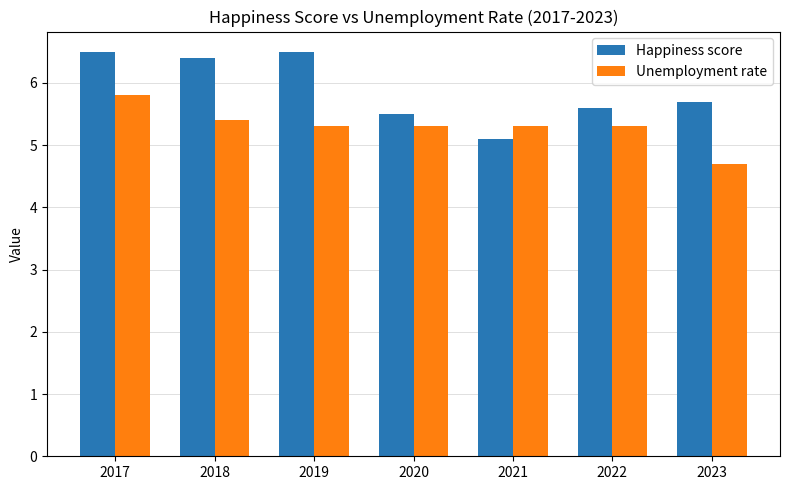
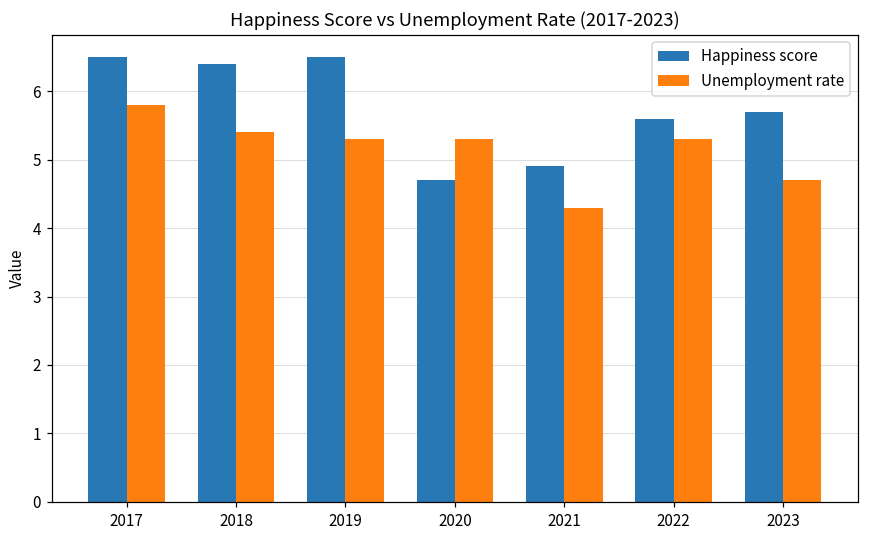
Happiness score, 2020: 5.5 -> 4.7
Happiness score, 2021: 5.1 -> 4.9
Unemployment rate, 2021: 5.3 -> 4.3
